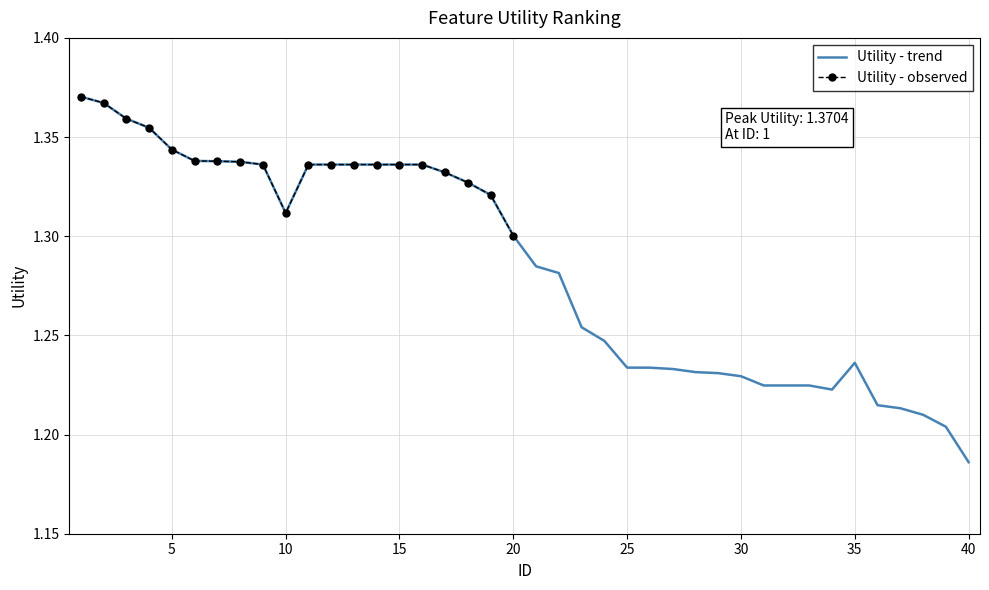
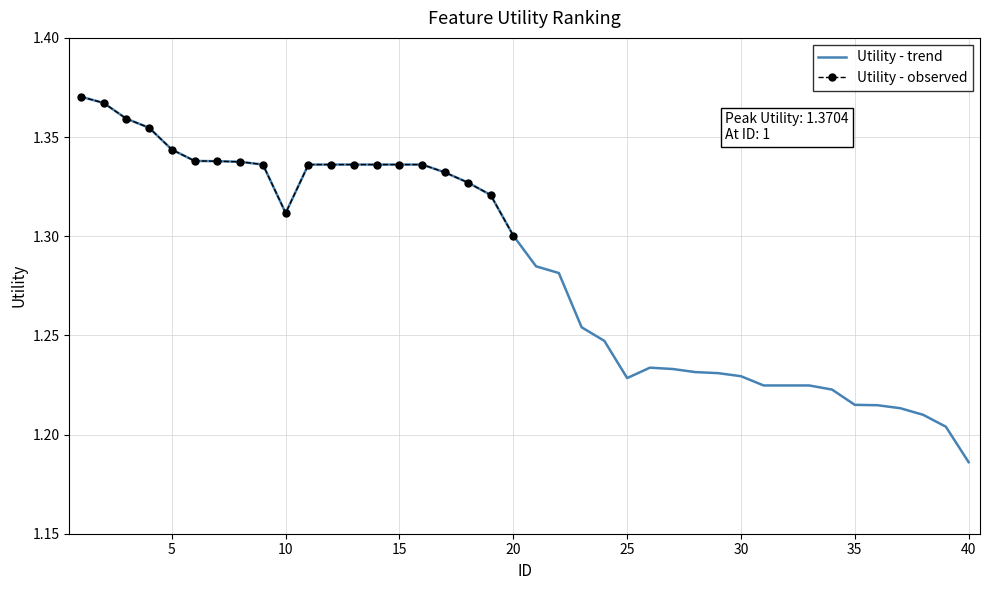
Utility - trend, 25: 1.234 -> 1.228
Utility - trend, 35: 1.236 -> 1.215
